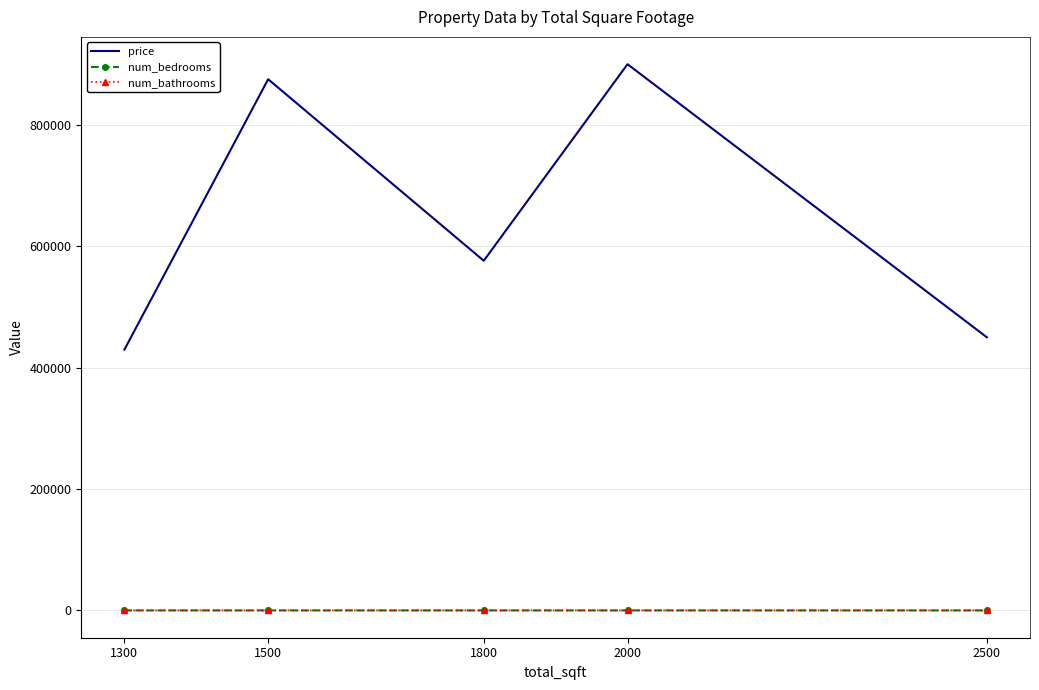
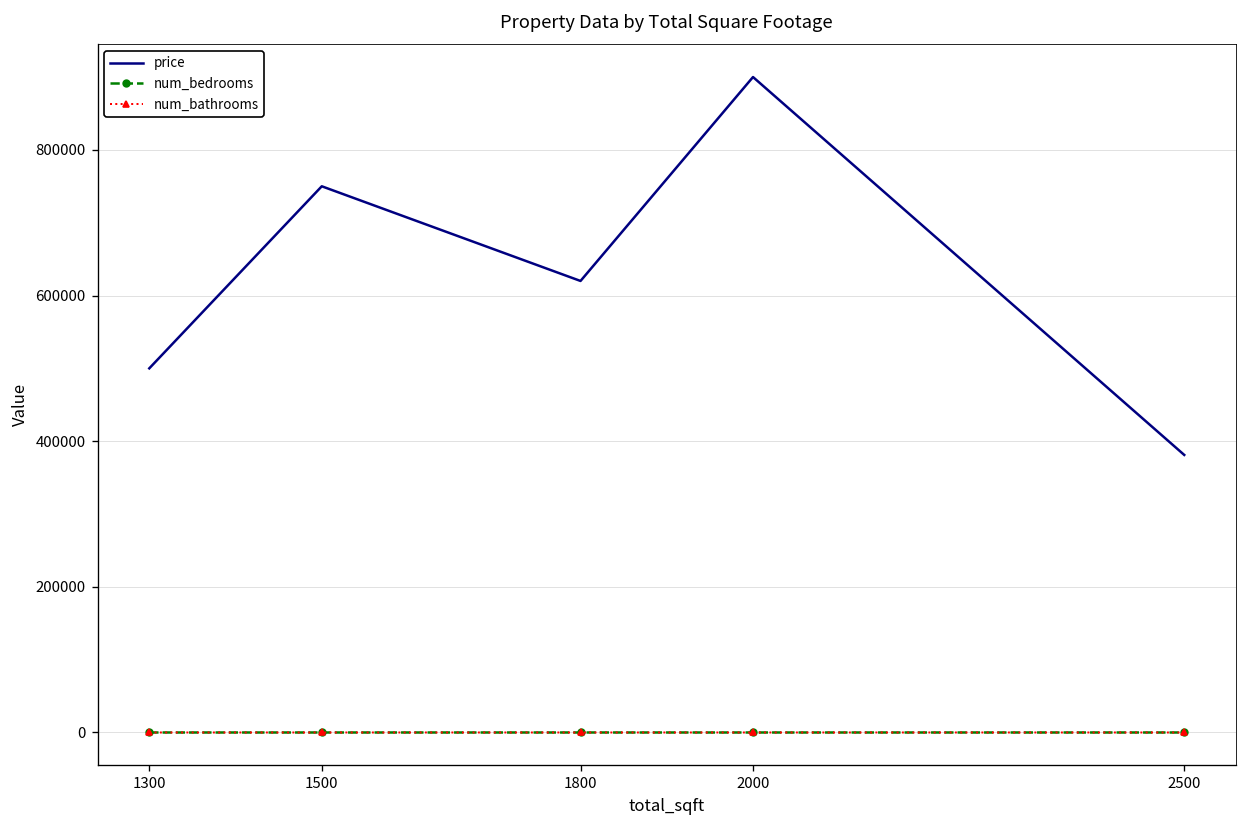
price, 1300: 430000 -> 500000
price, 1500: 880000 -> 750000
price, 1800: 580000 -> 620000
price, 2500: 450000 -> 380000
